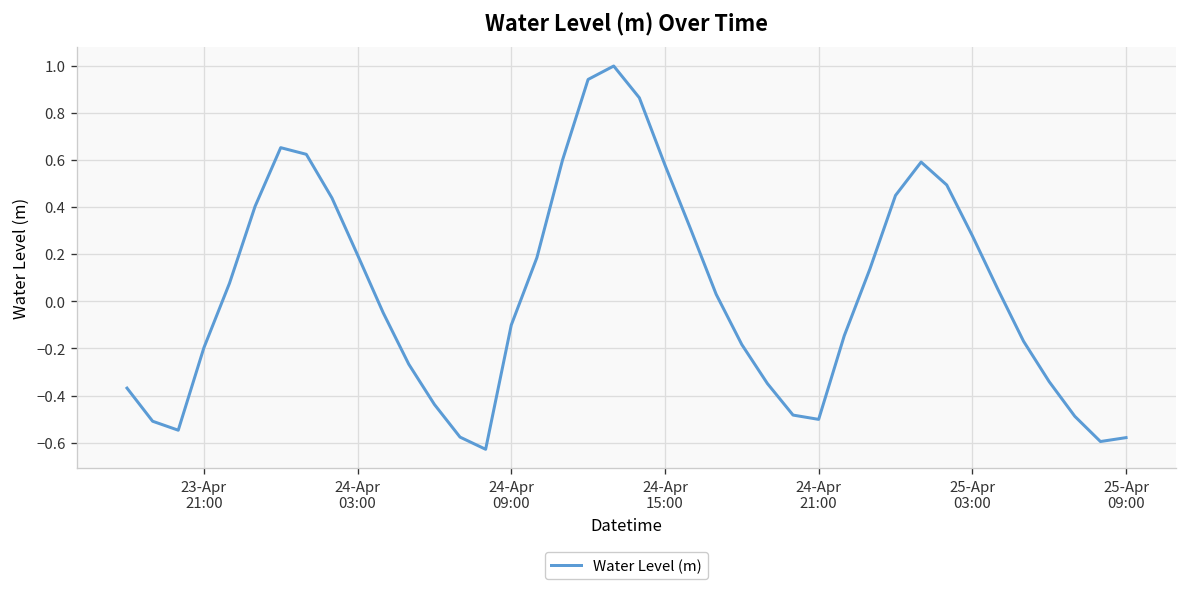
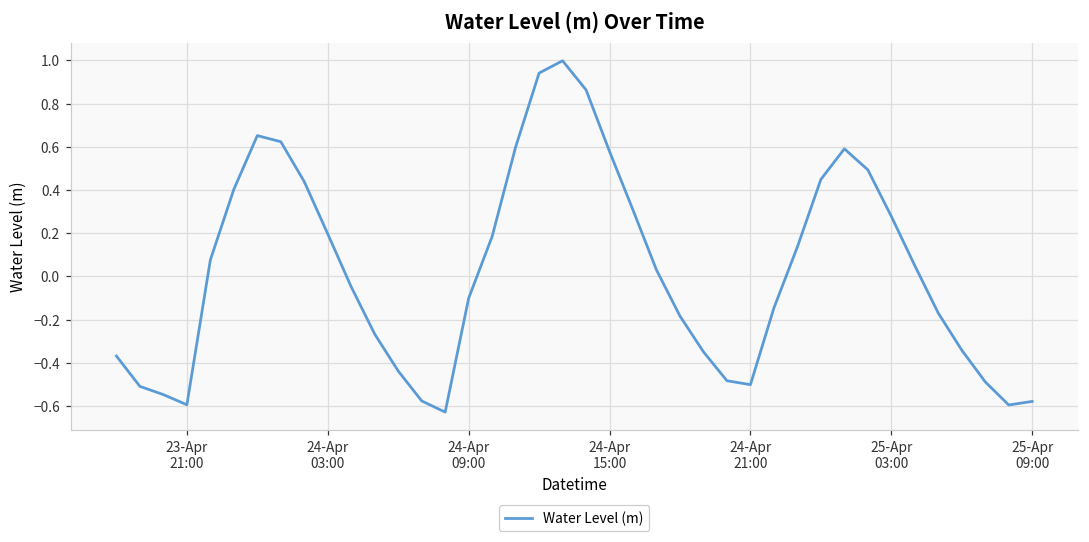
23-Apr 21:00: -0.20 -> -0.59
